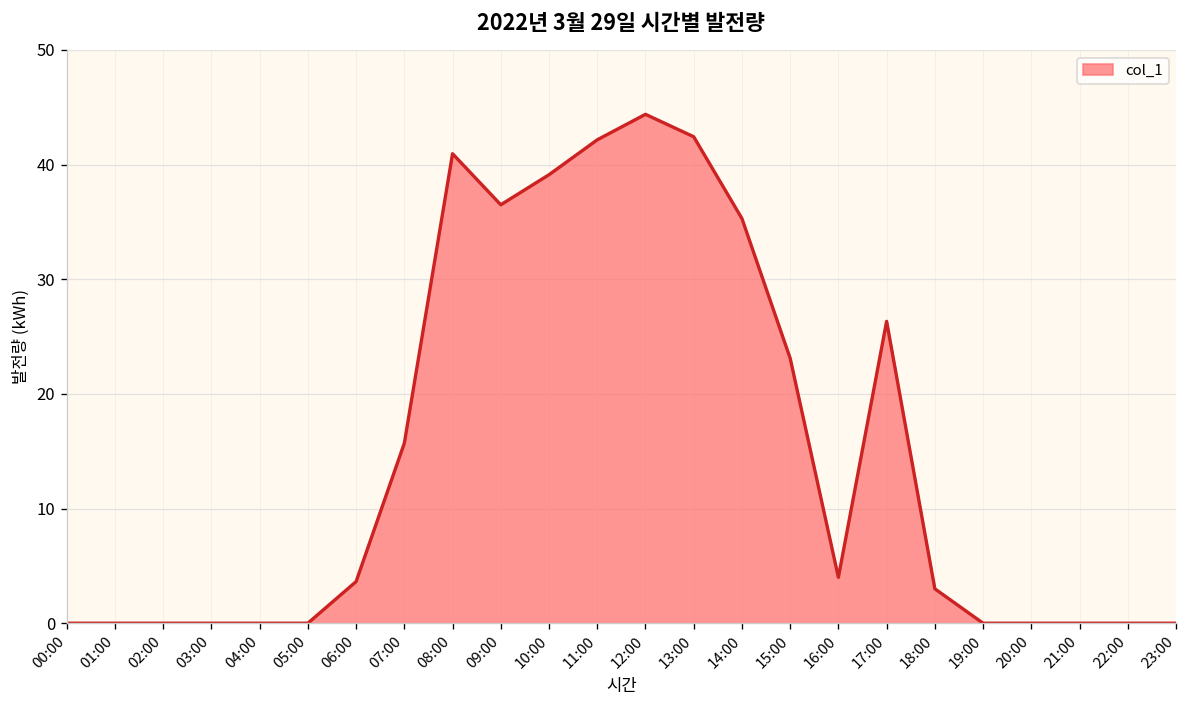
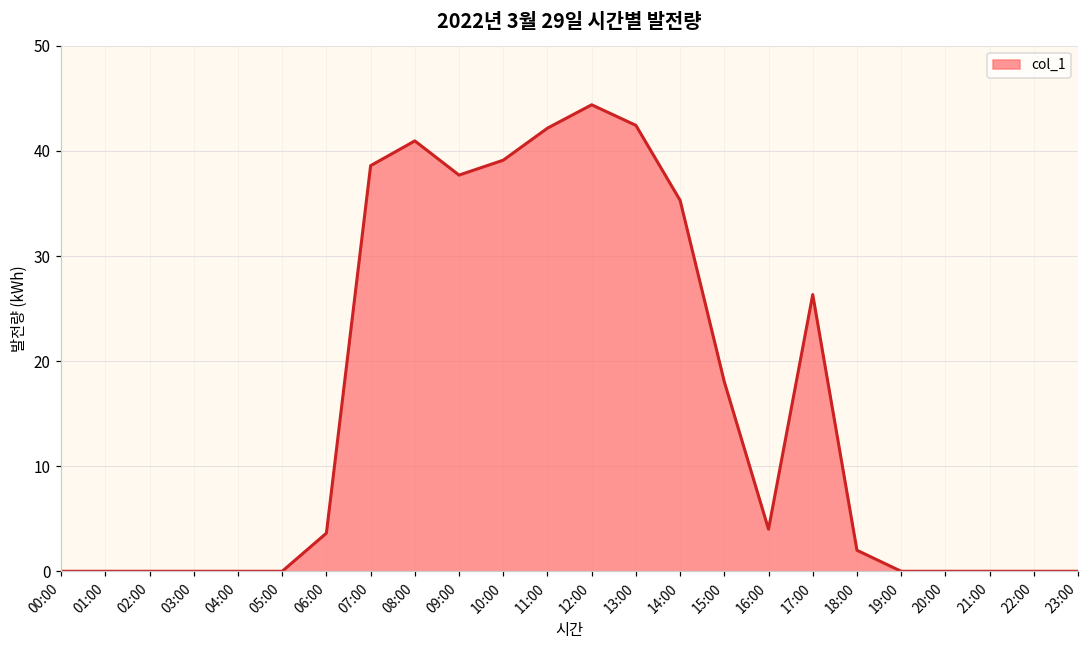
07:00: 16 -> 39
09:00: 37 -> 38
15:00: 23 -> 18
18:00: 3 -> 2
